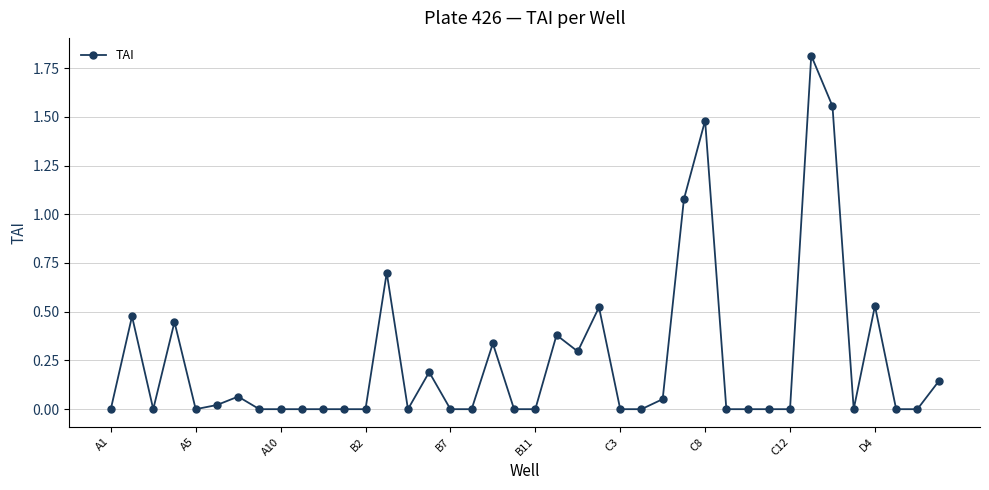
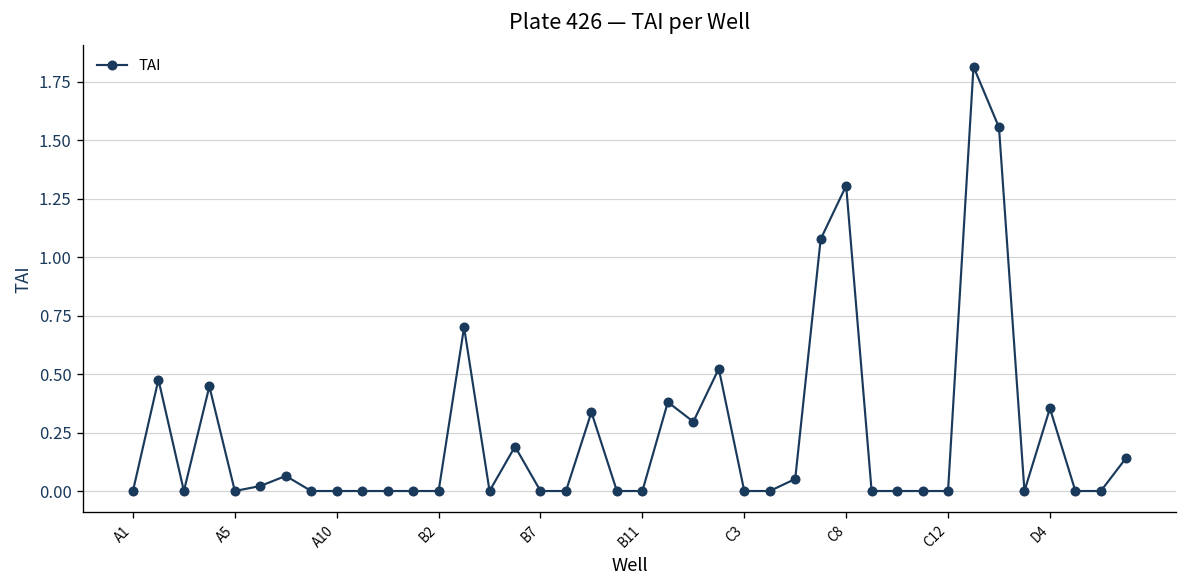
C8: 1.48 -> 1.30
D4: 0.53 -> 0.35
